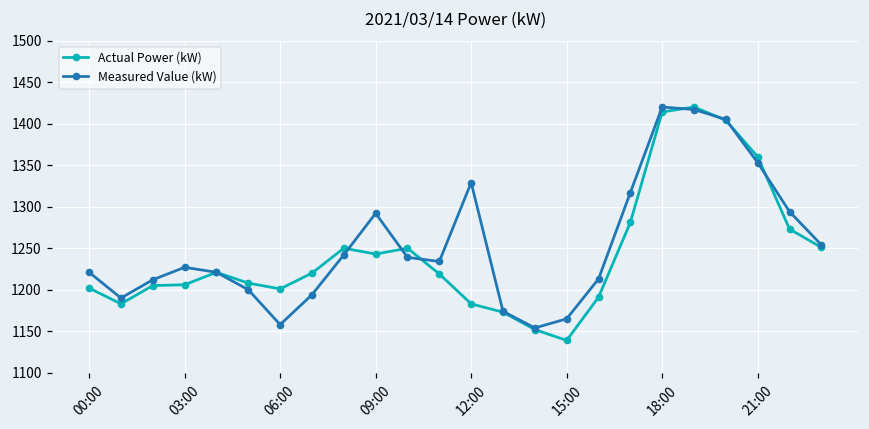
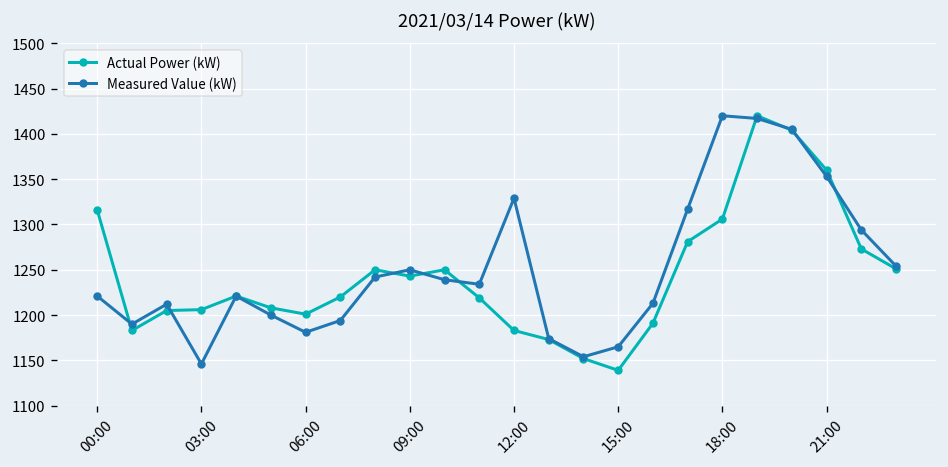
Actual Power (kW), 00:00: 1200 -> 1320
Measured Value (kW), 03:00: 1230 -> 1150
Measured Value (kW), 06:00: 1160 -> 1180
Measured Value (kW), 09:00: 1290 -> 1250
Actual Power (kW), 18:00: 1410 -> 1310
